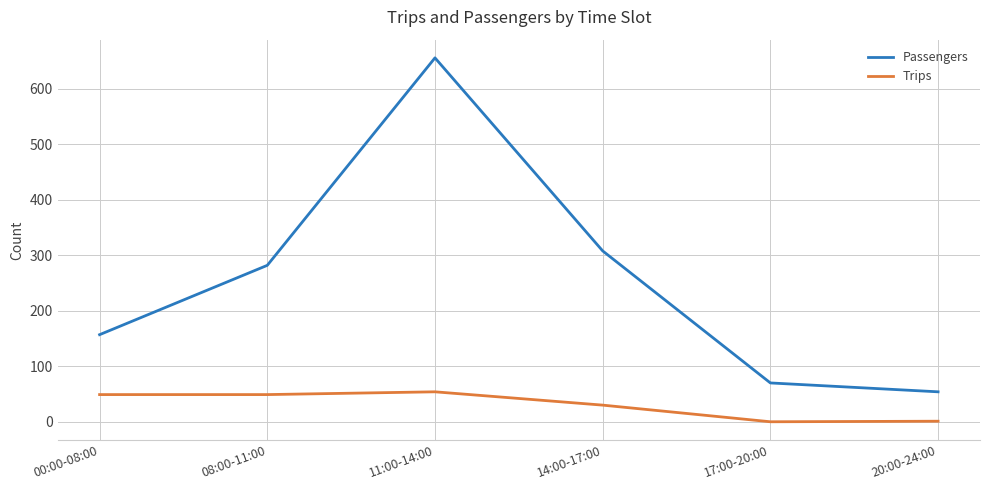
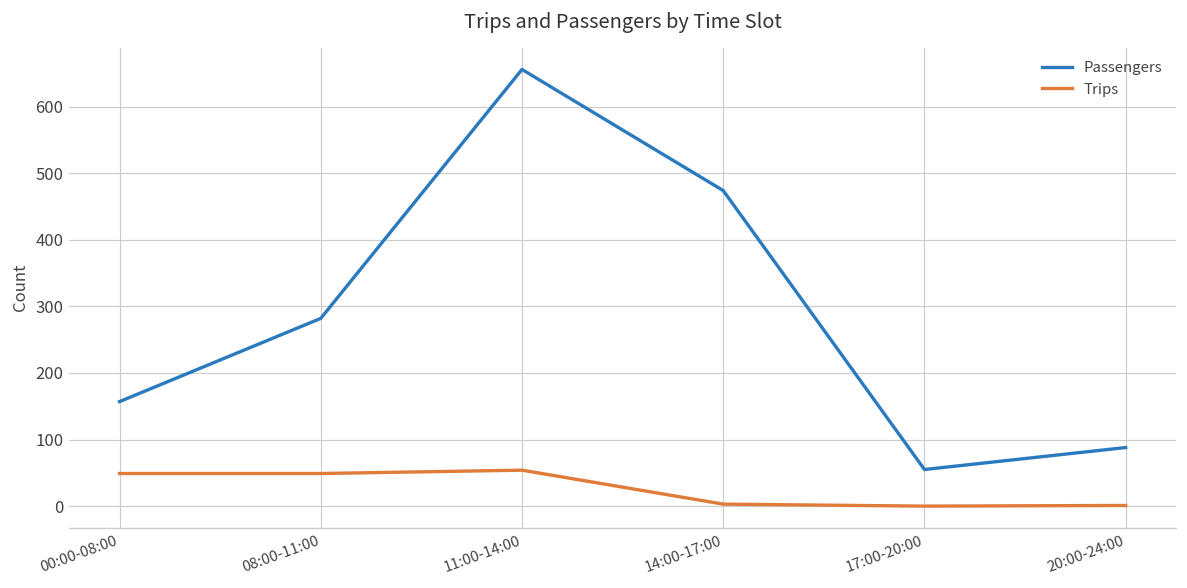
Passengers, 14:00-17:00: 310 -> 470
Trips, 14:00-17:00: 30 -> 0
Passengers, 17:00-20:00: 70 -> 60
Passengers, 20:00-24:00: 50 -> 90
